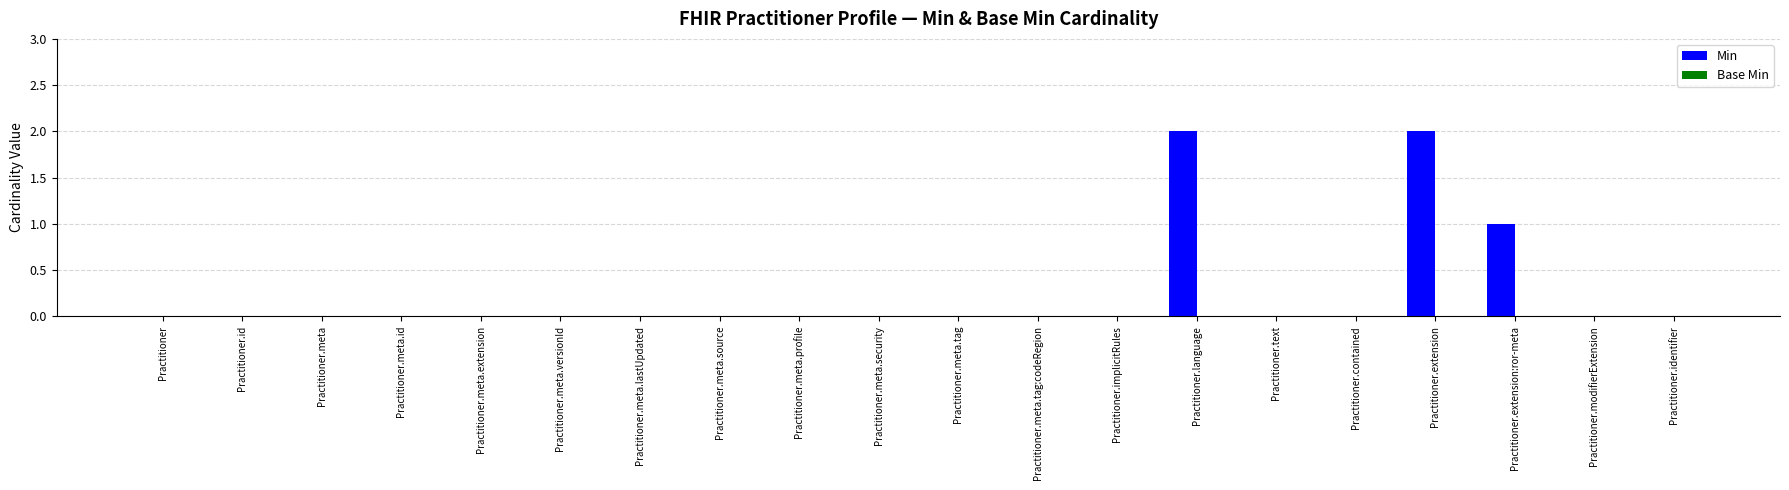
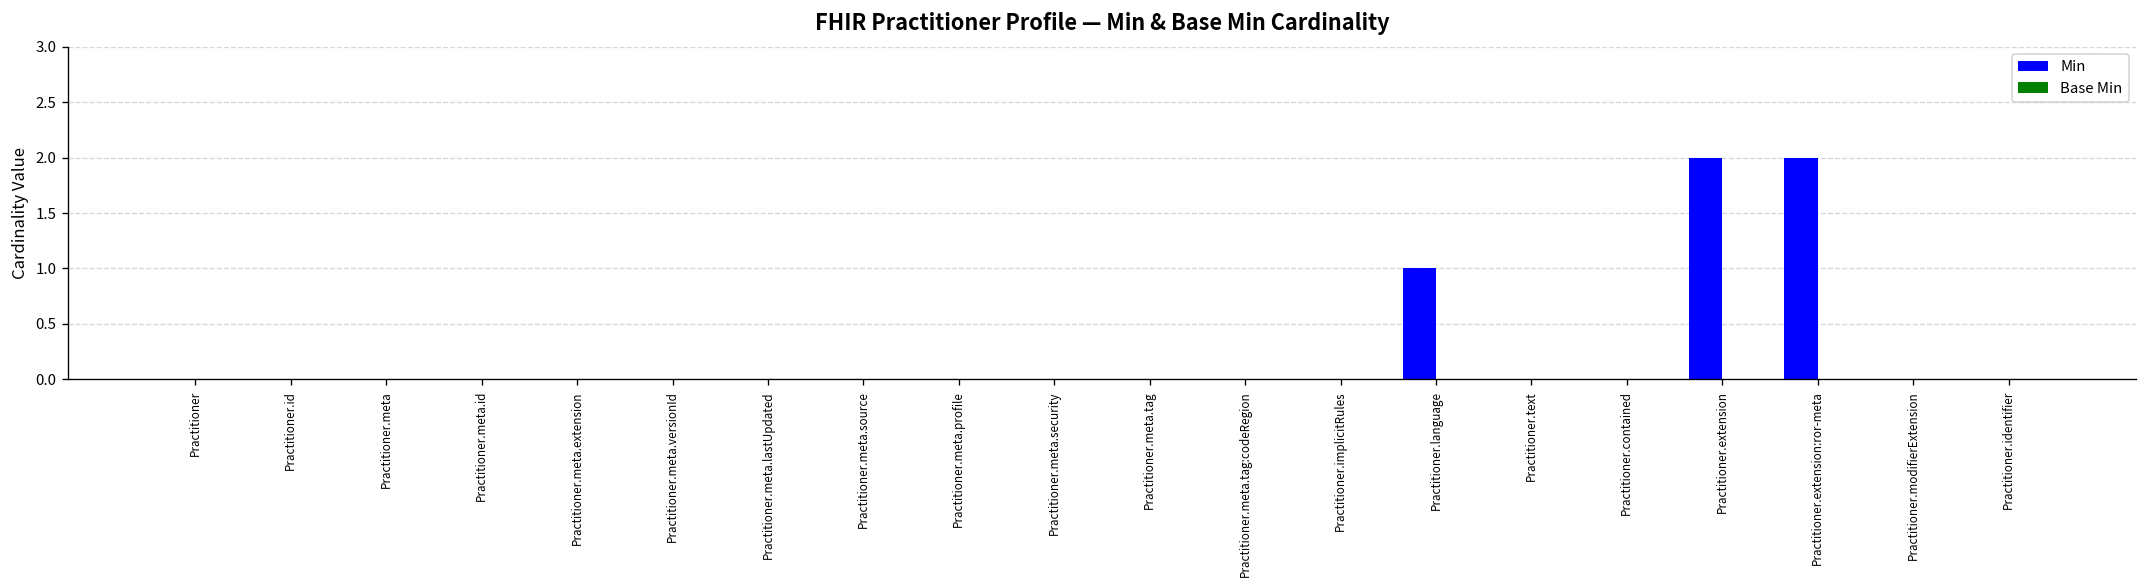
Min, Practitioner.language: 2 -> 1
Min, Practitioner.extension:ror-meta: 1 -> 2
